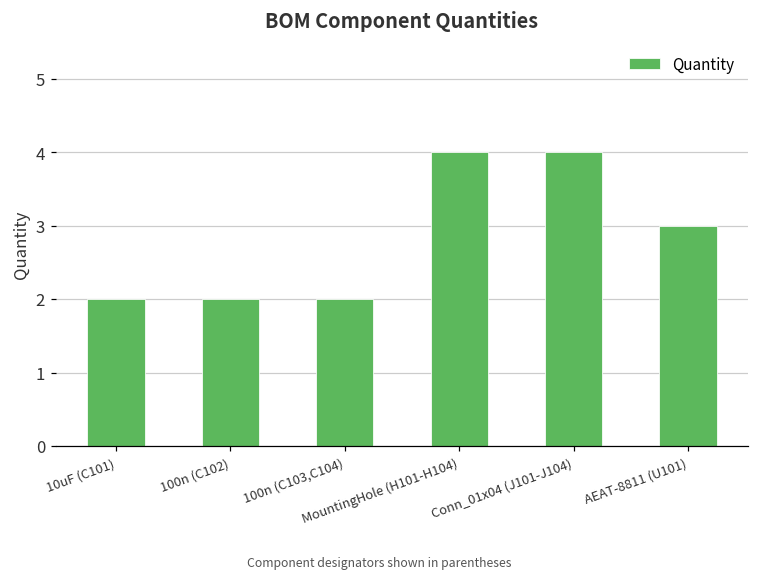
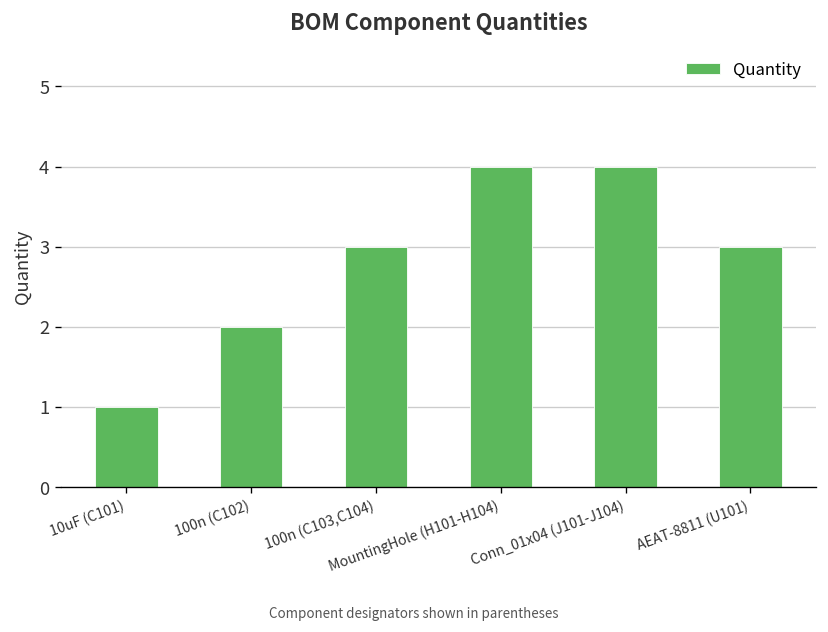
10uF (C101): 2 -> 1
100n (C103,C104): 2 -> 3
